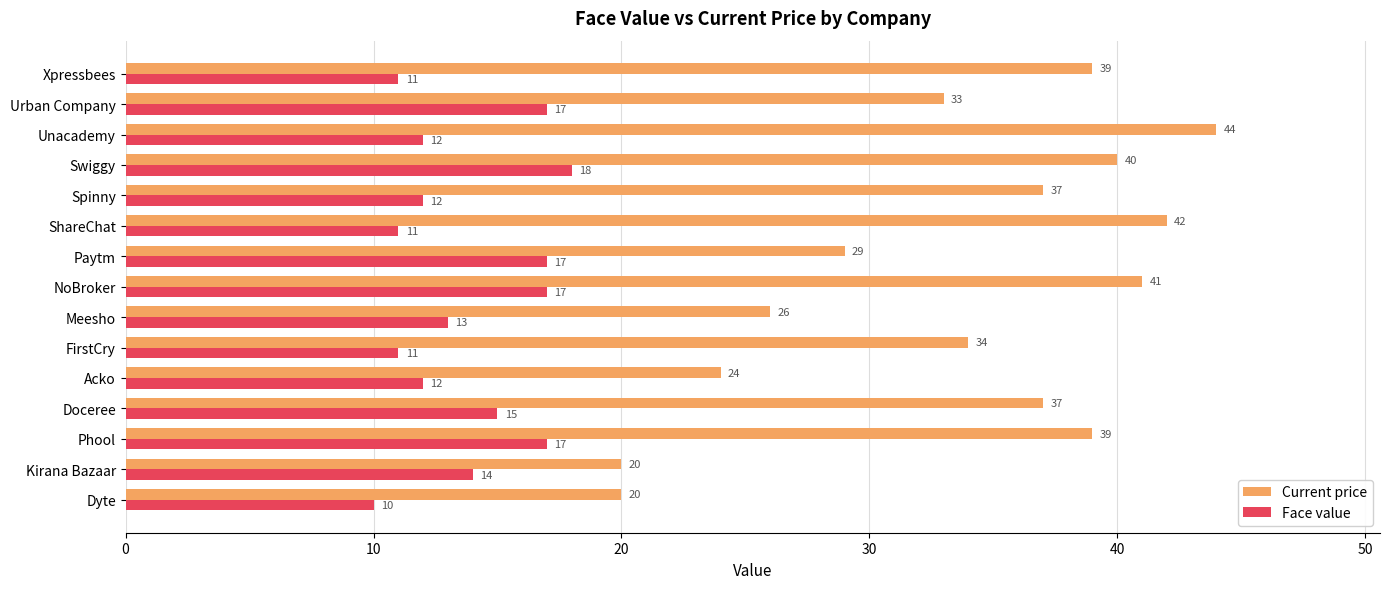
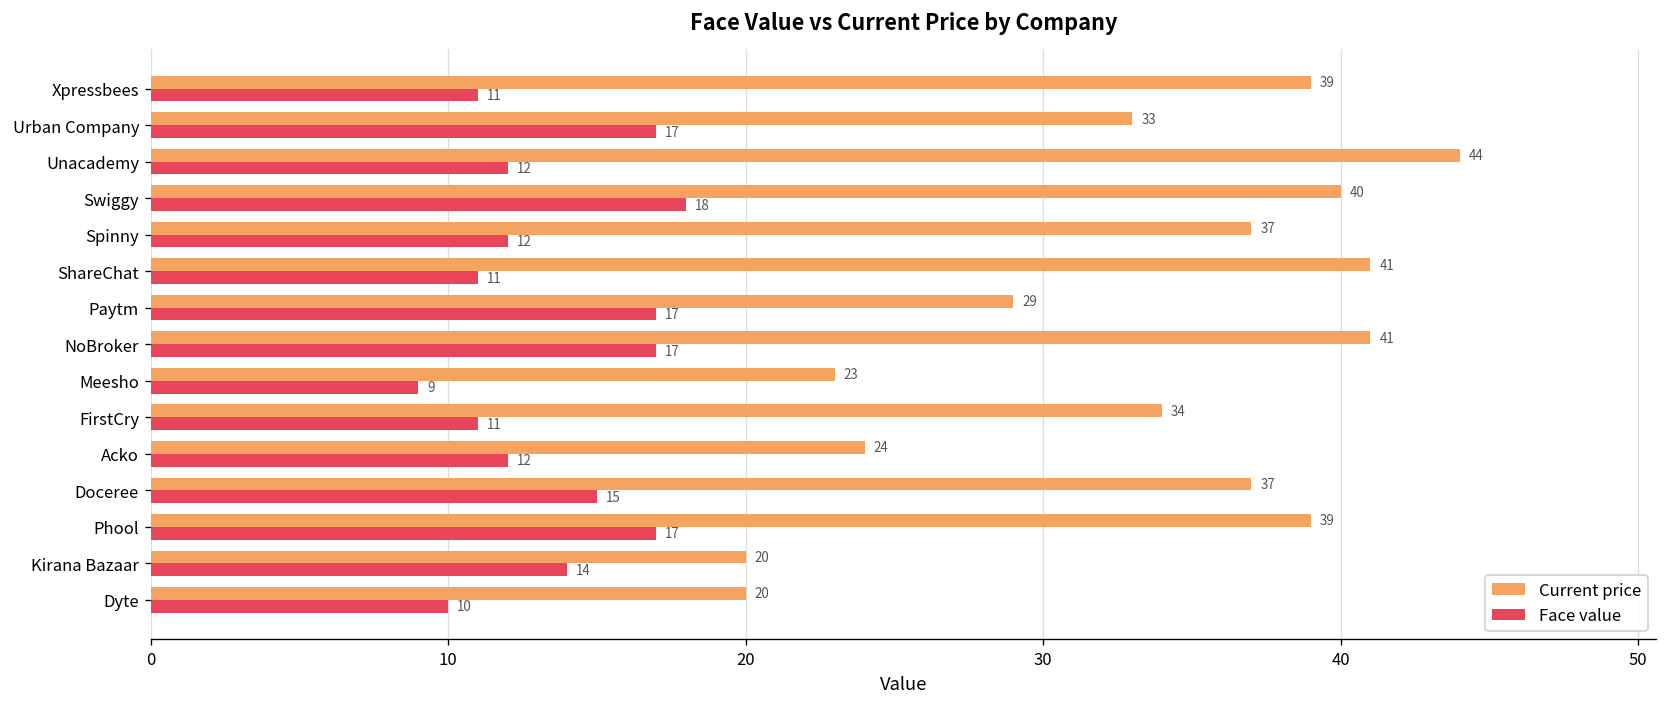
Current price, ShareChat: 42 -> 41
Current price, Meesho: 26 -> 23
Face value, Meesho: 13 -> 9
